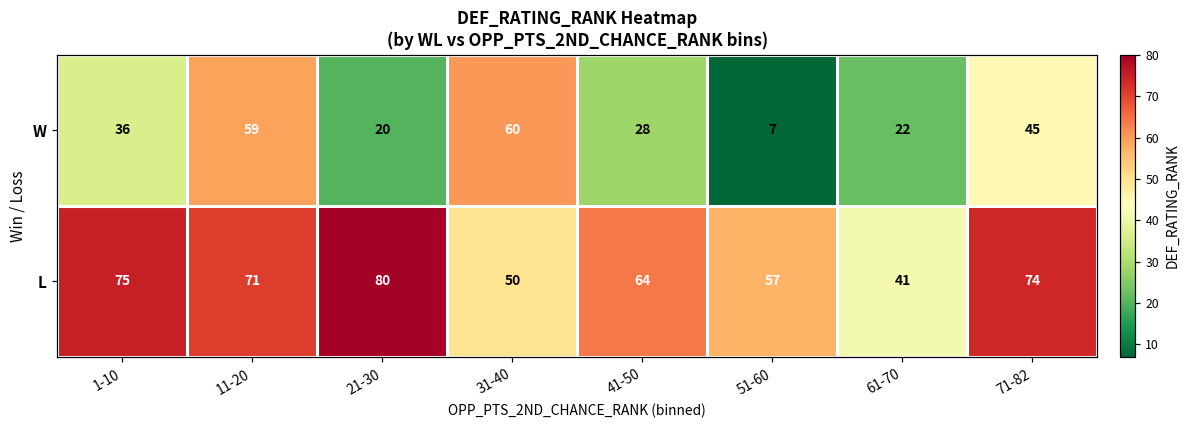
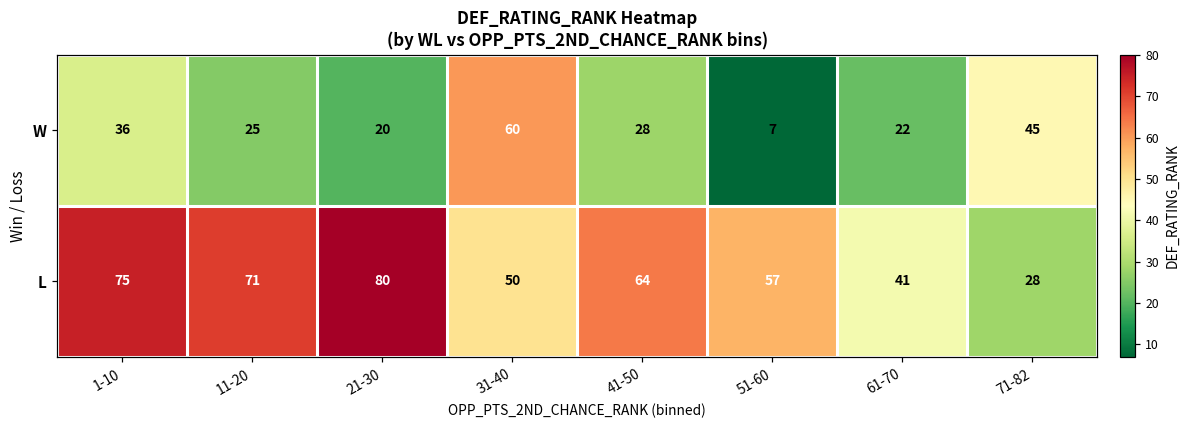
W, 11-20: 59 -> 25
L, 71-82: 74 -> 28
